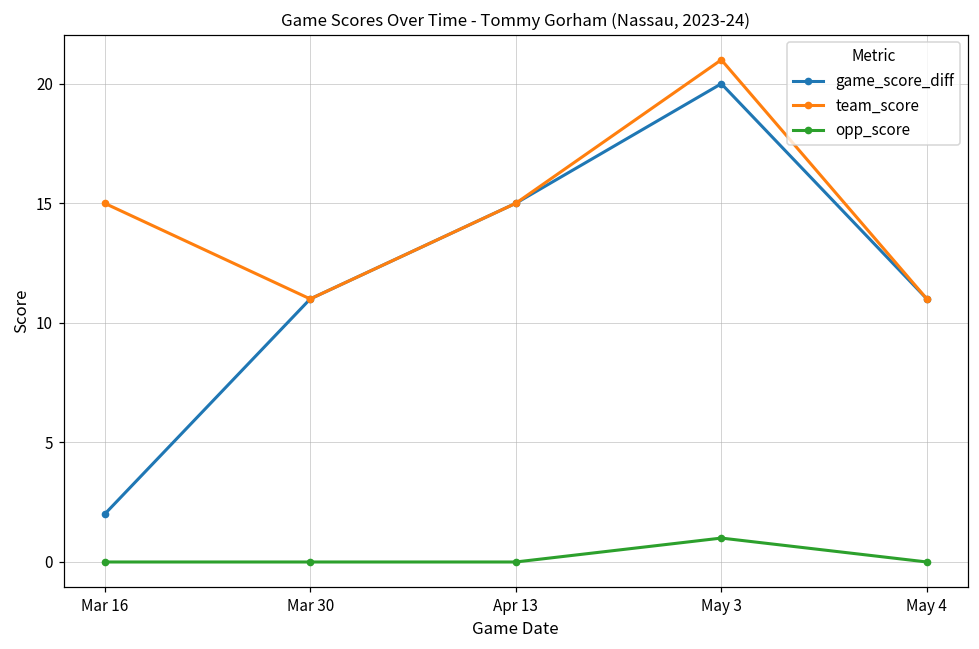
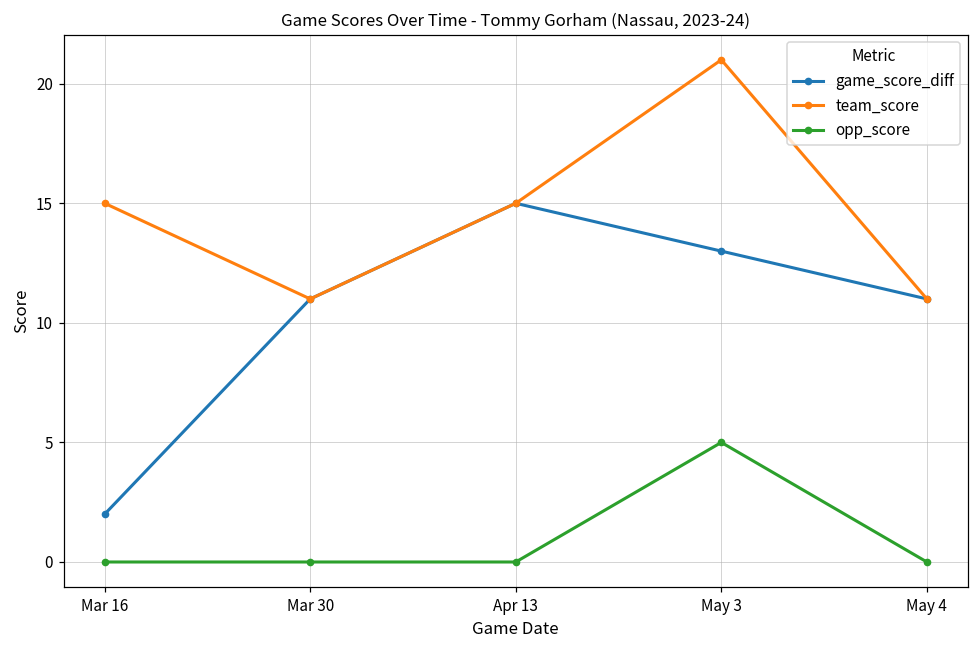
game_score_diff, May 3: 20 -> 13
opp_score, May 3: 1 -> 5
